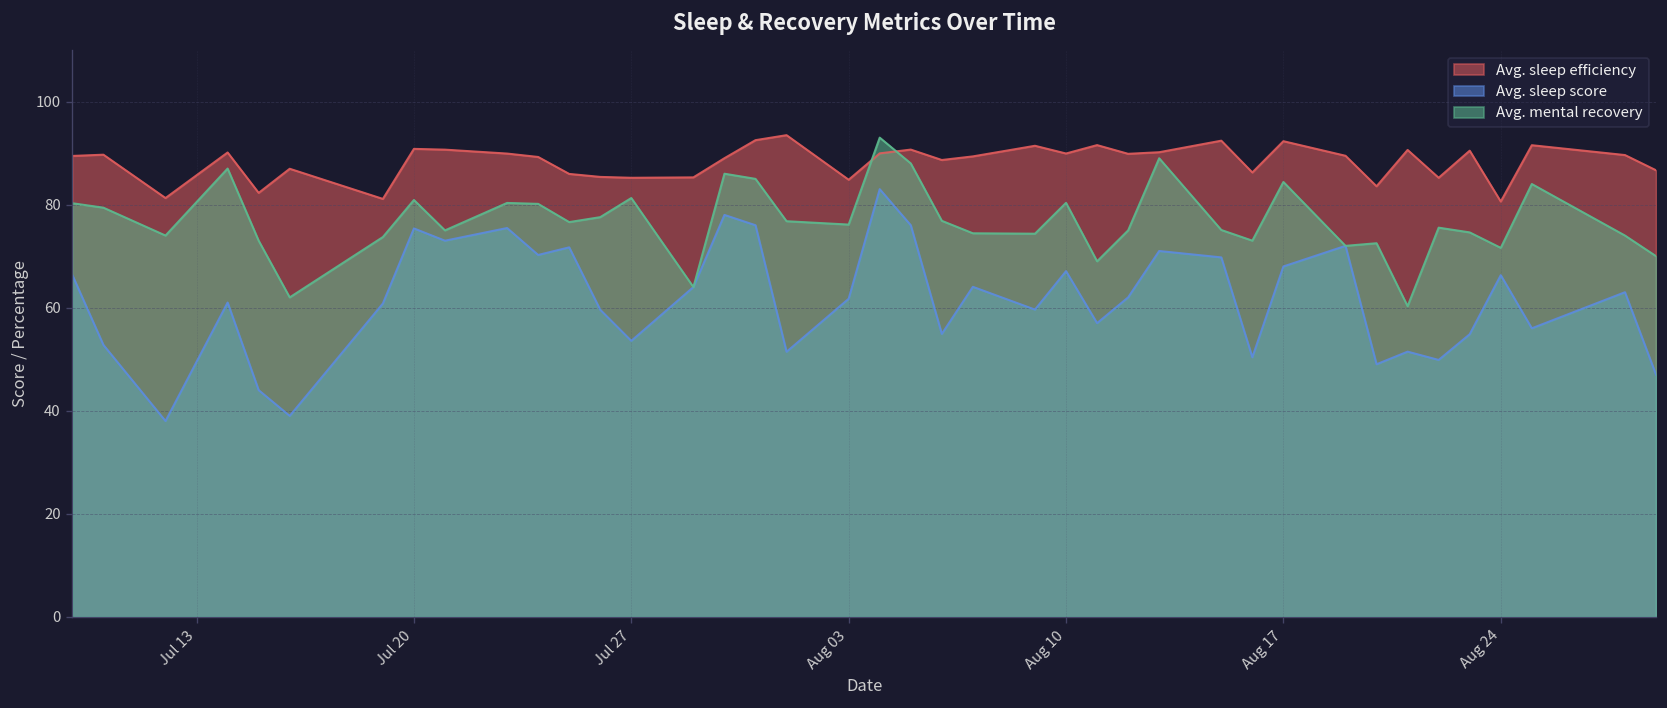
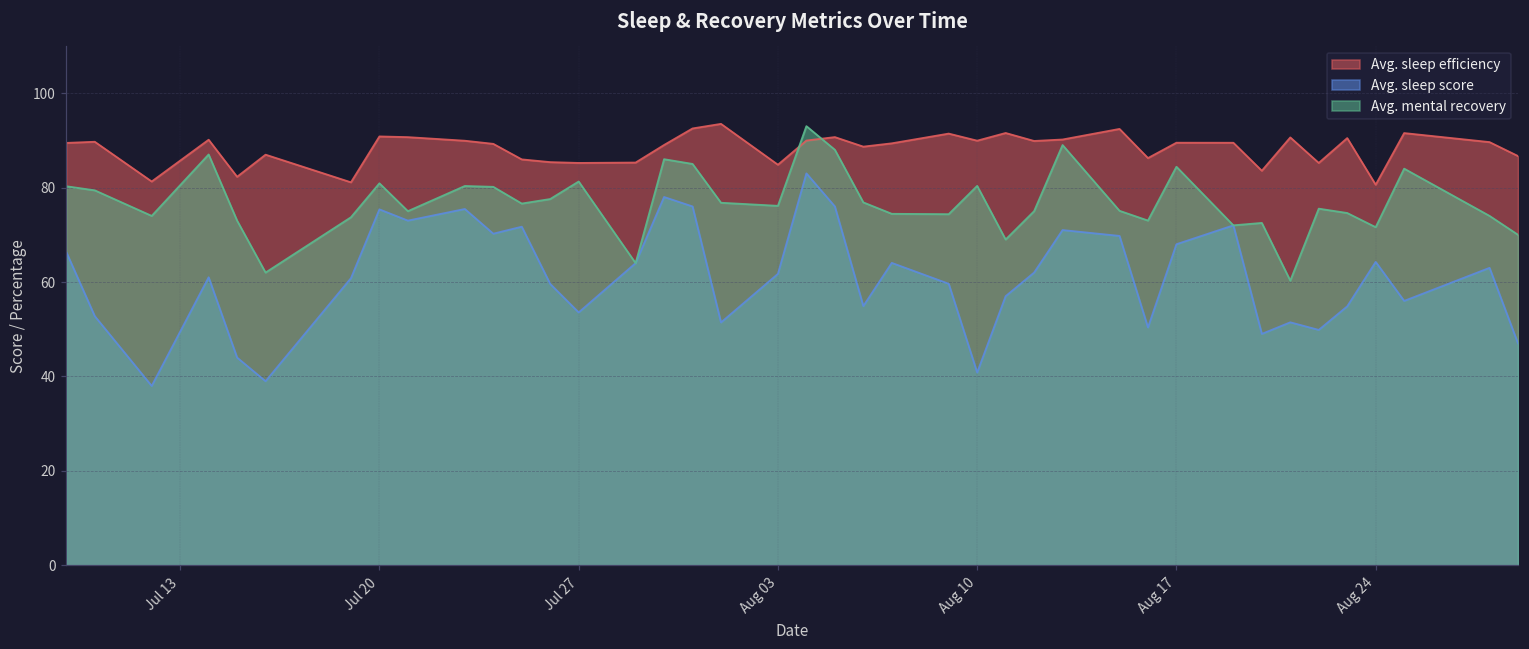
Avg. sleep score, Aug 10: 67 -> 41
Avg. sleep efficiency, Aug 17: 92 -> 89
Avg. sleep score, Aug 24: 66 -> 64
